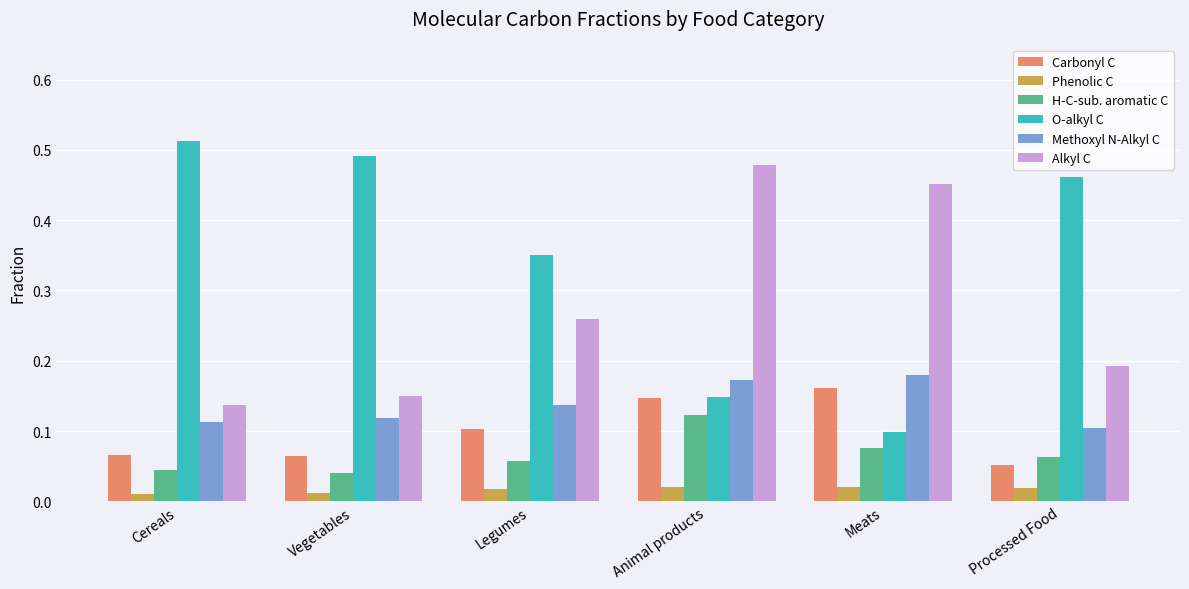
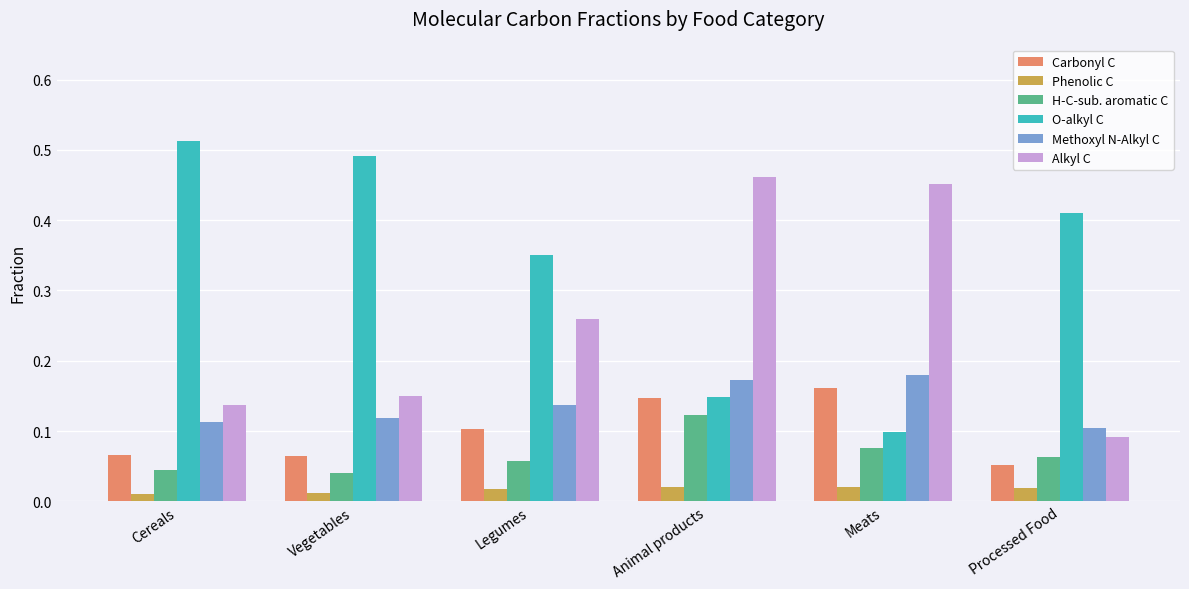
Alkyl C, Animal products: 0.48 -> 0.46
O-alkyl C, Processed Food: 0.46 -> 0.41
Alkyl C, Processed Food: 0.19 -> 0.09
